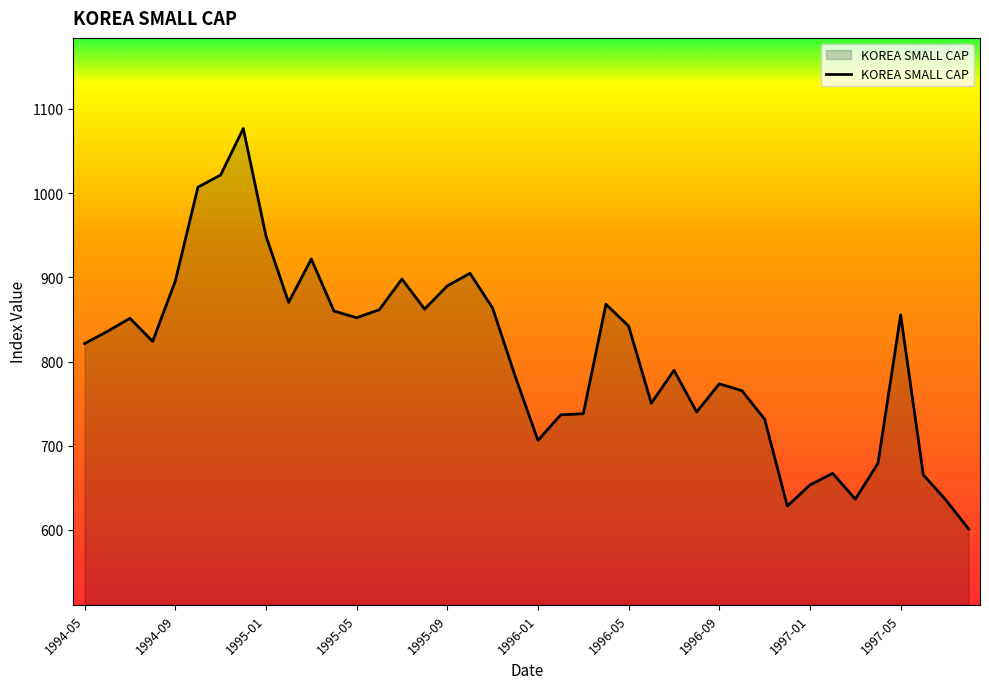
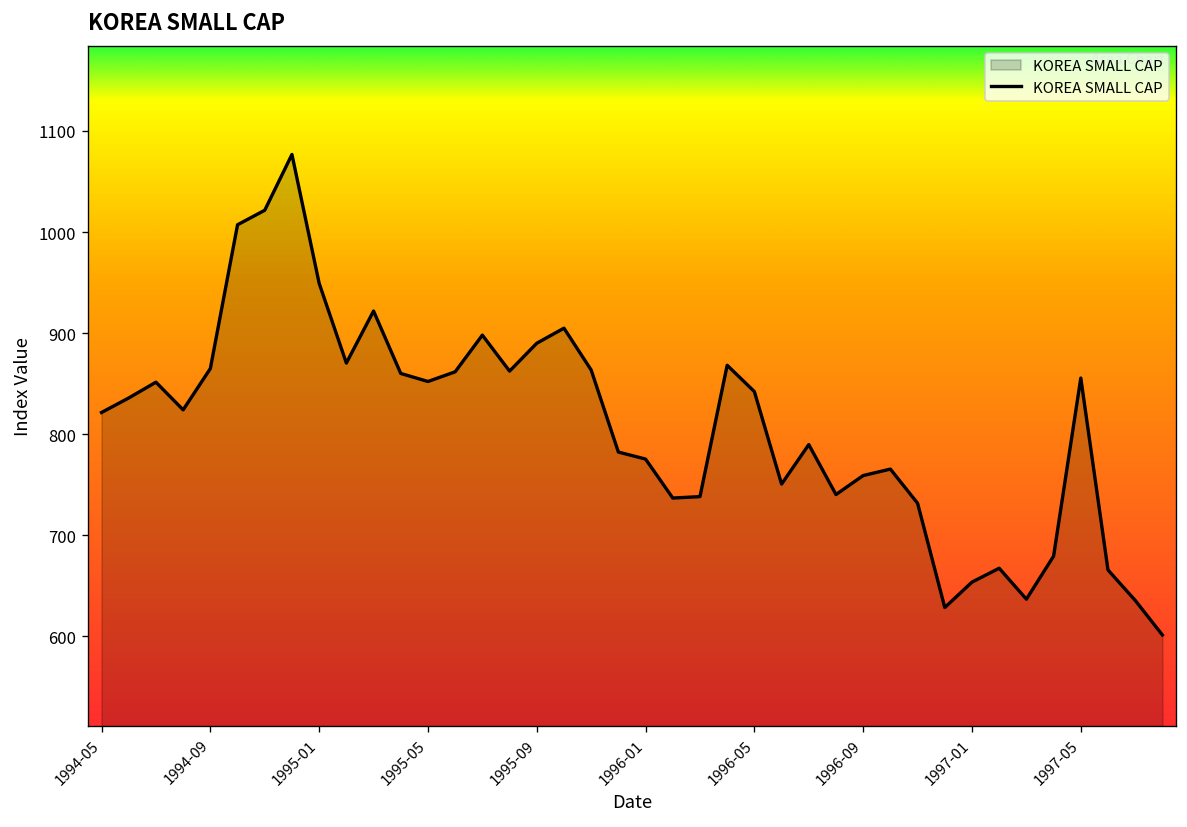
1994-09: 900 -> 860
1996-01: 710 -> 780
1996-09: 770 -> 760
